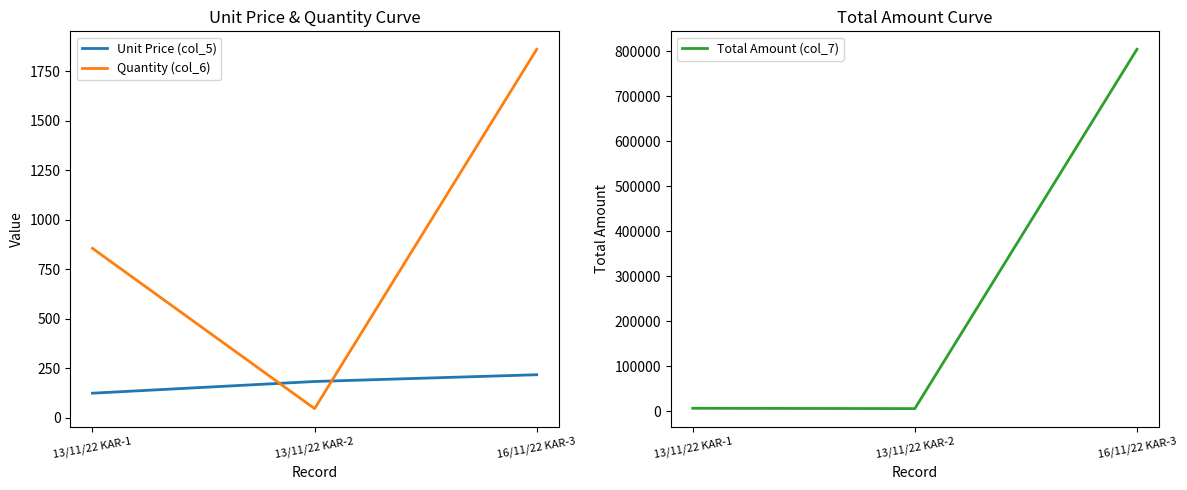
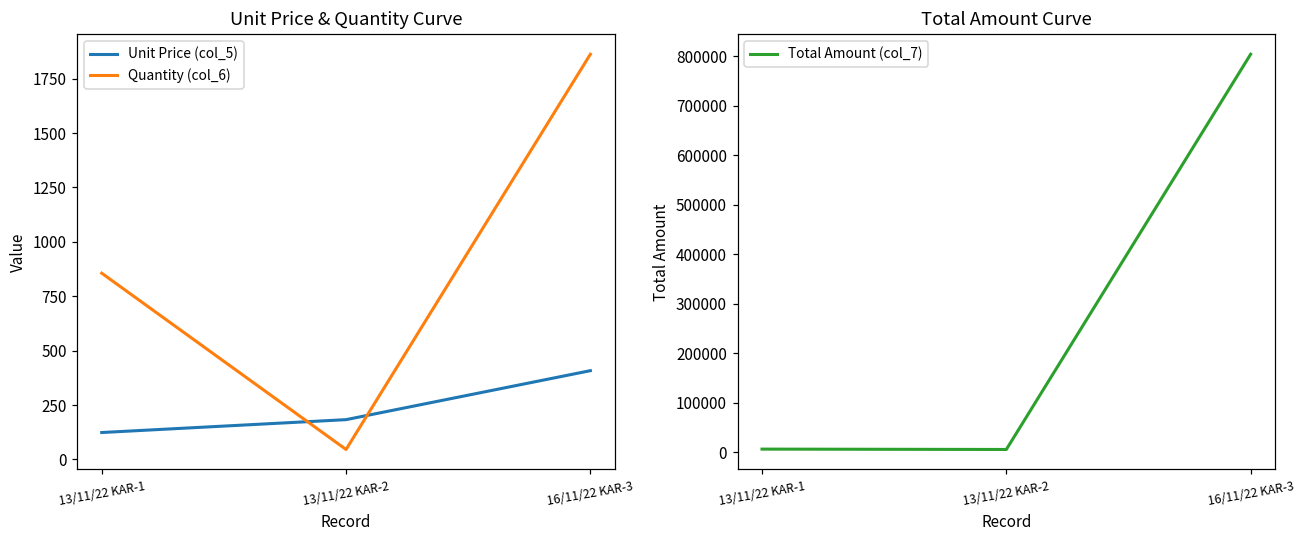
Unit Price & Quantity Curve, Unit Price (col_5), 16/11/22 KAR-3: 220 -> 410
